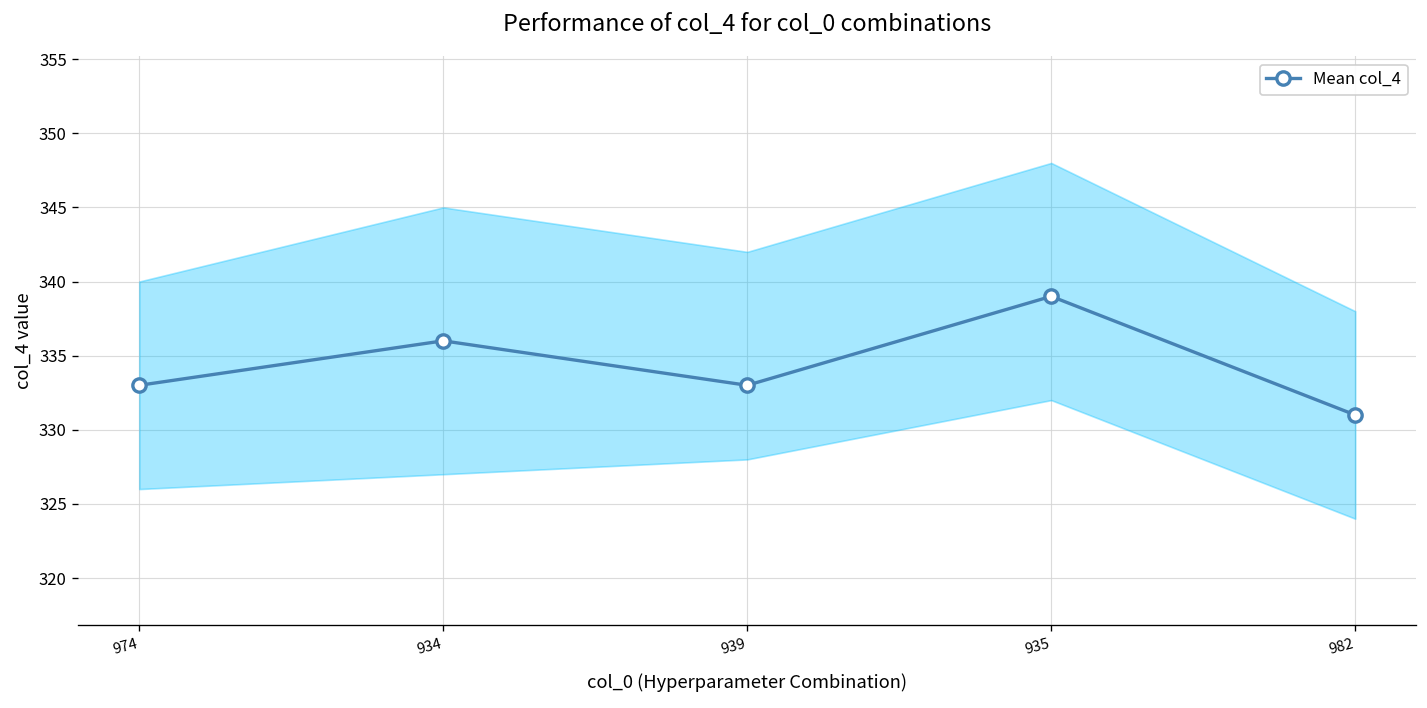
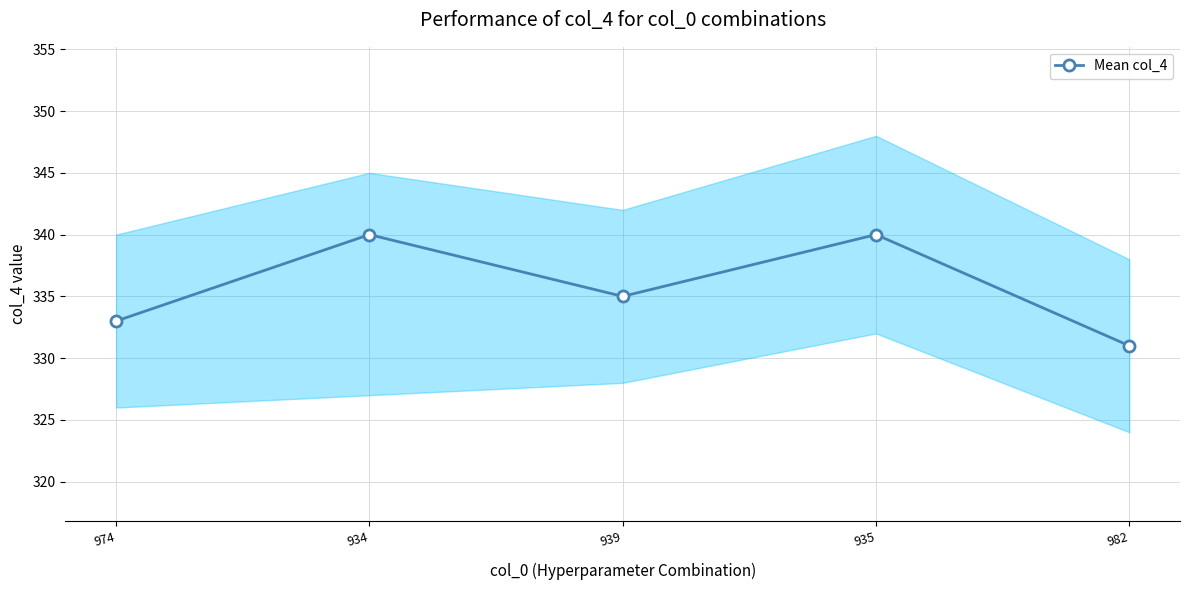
Mean col_4, 934: 336 -> 340
Mean col_4, 939: 333 -> 335
Mean col_4, 935: 339 -> 340
